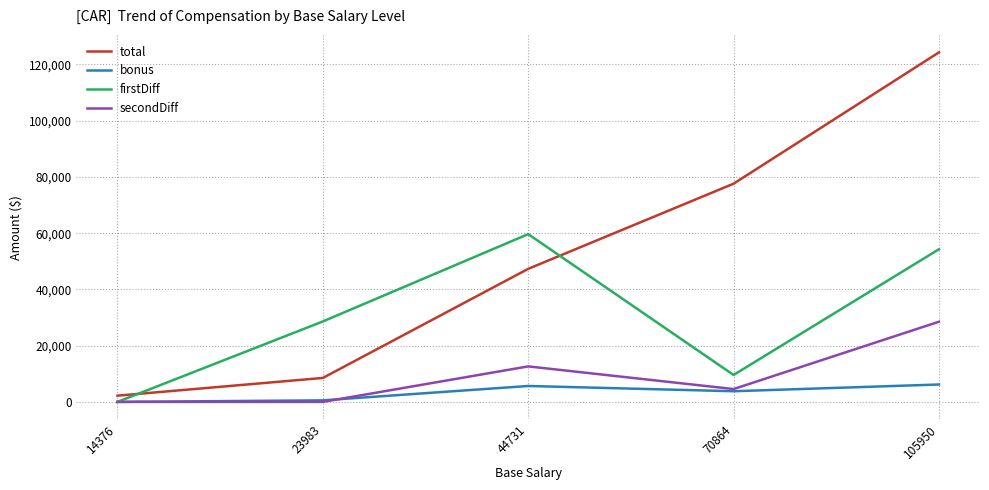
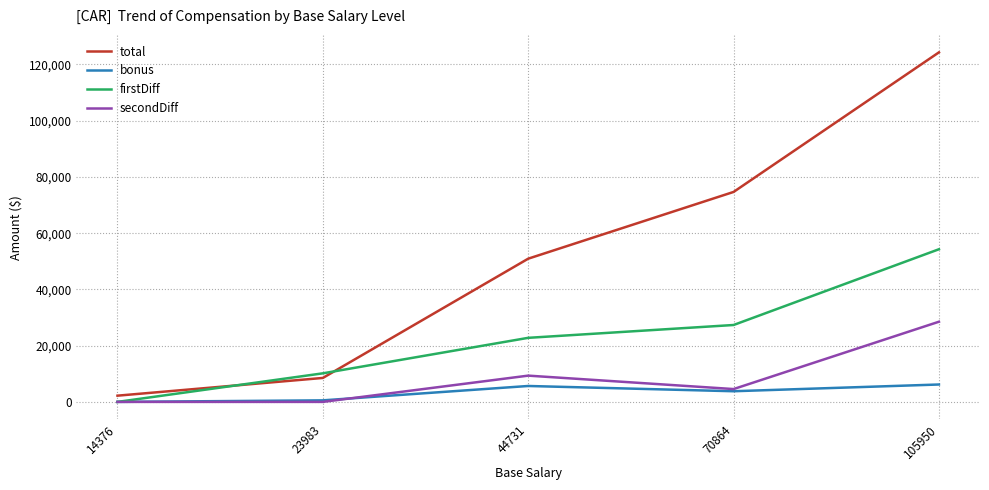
firstDiff, 23983: 29,000 -> 10,000
total, 44731: 47,000 -> 51,000
firstDiff, 44731: 60,000 -> 23,000
secondDiff, 44731: 13,000 -> 9,000
total, 70864: 78,000 -> 75,000
firstDiff, 70864: 10,000 -> 27,000
